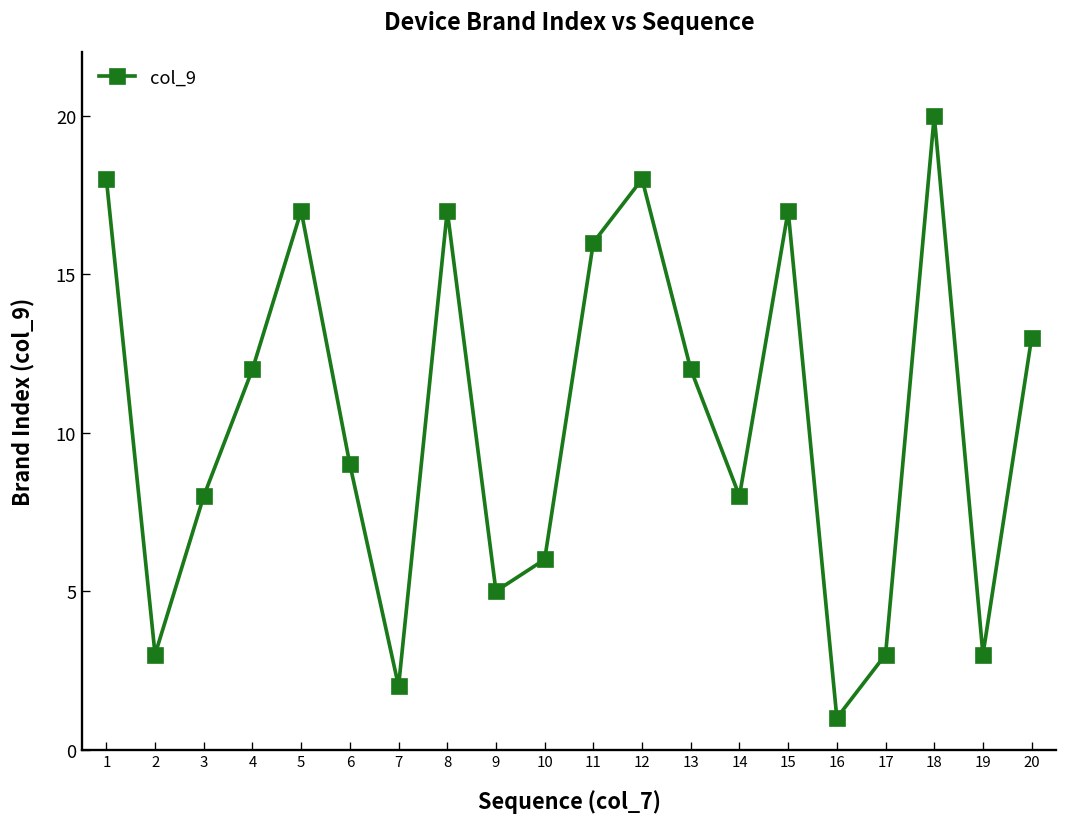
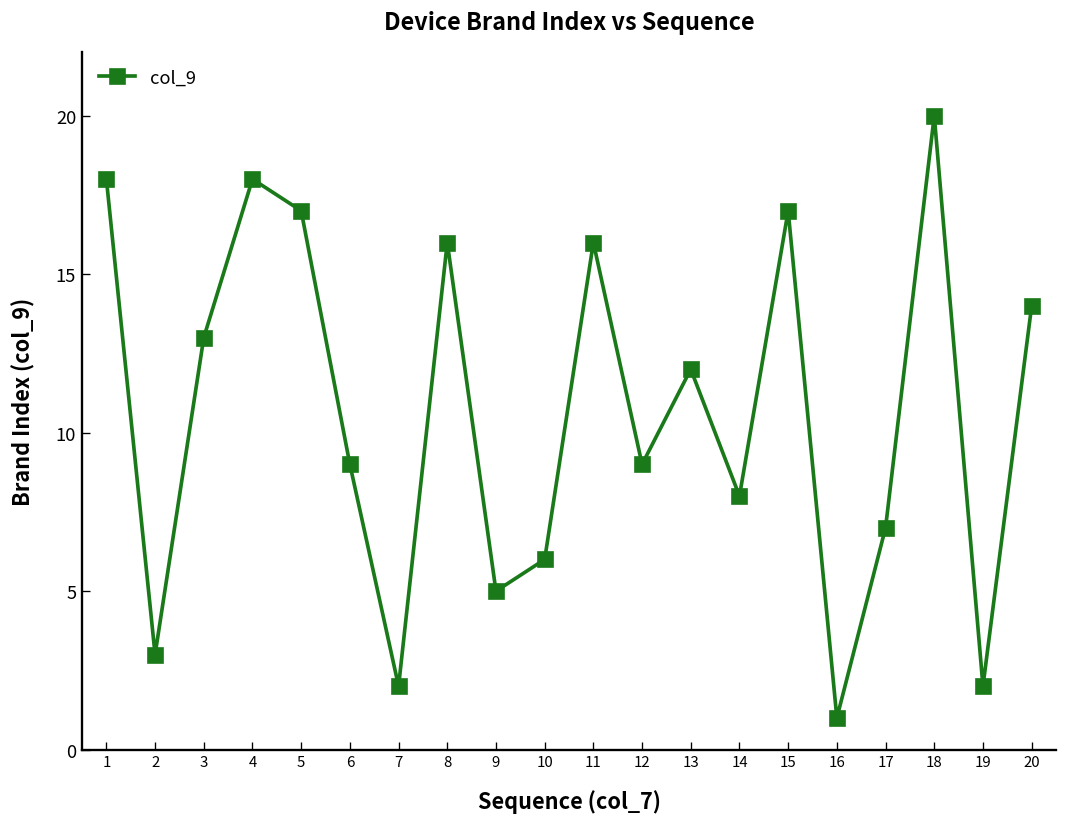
3: 8 -> 13
4: 12 -> 18
8: 17 -> 16
12: 18 -> 9
17: 3 -> 7
19: 3 -> 2
20: 13 -> 14
